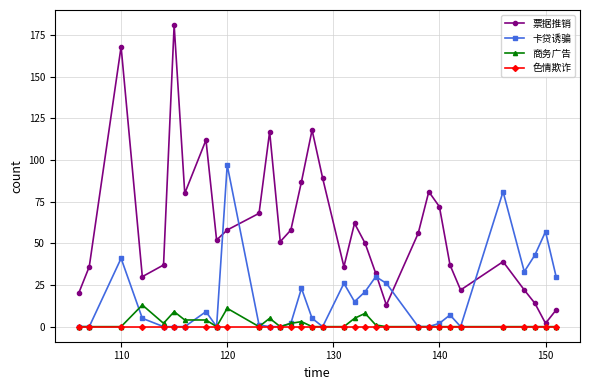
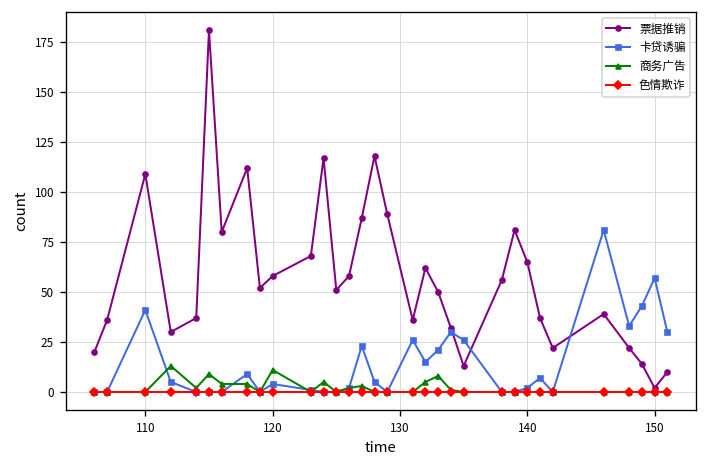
票据推销, 110: 168 -> 109
卡贷诱骗, 120: 97 -> 4
票据推销, 140: 72 -> 65
